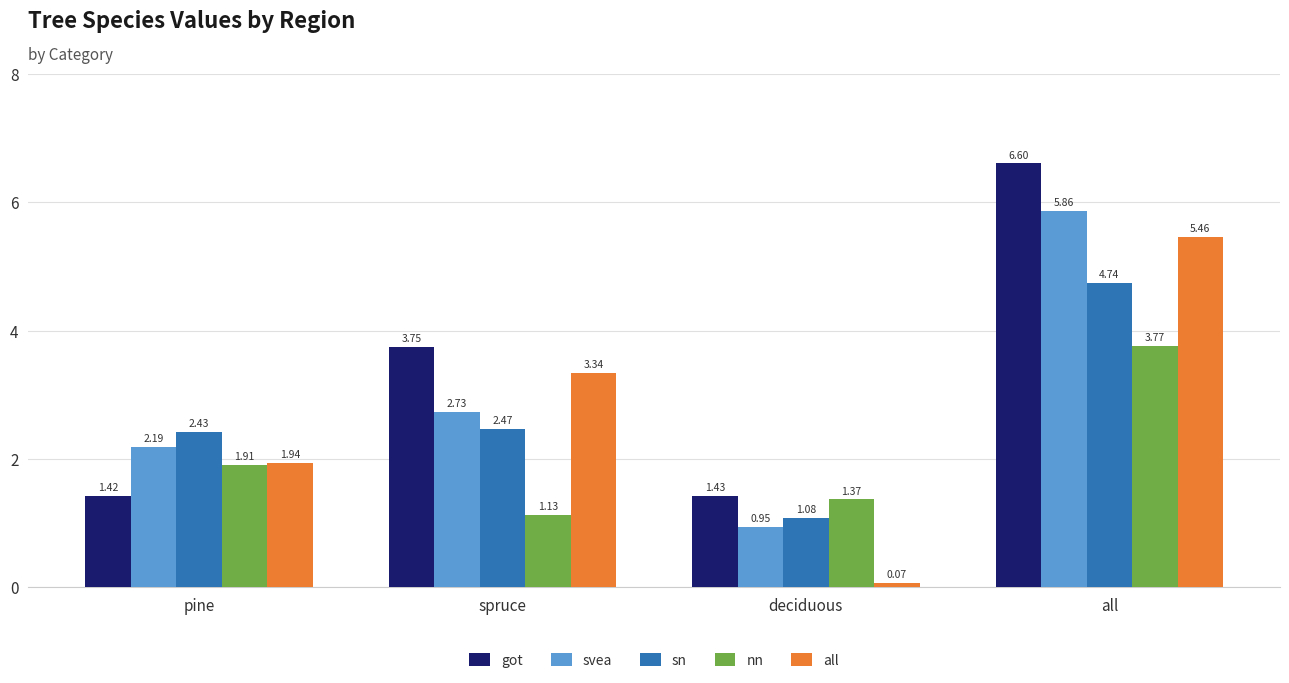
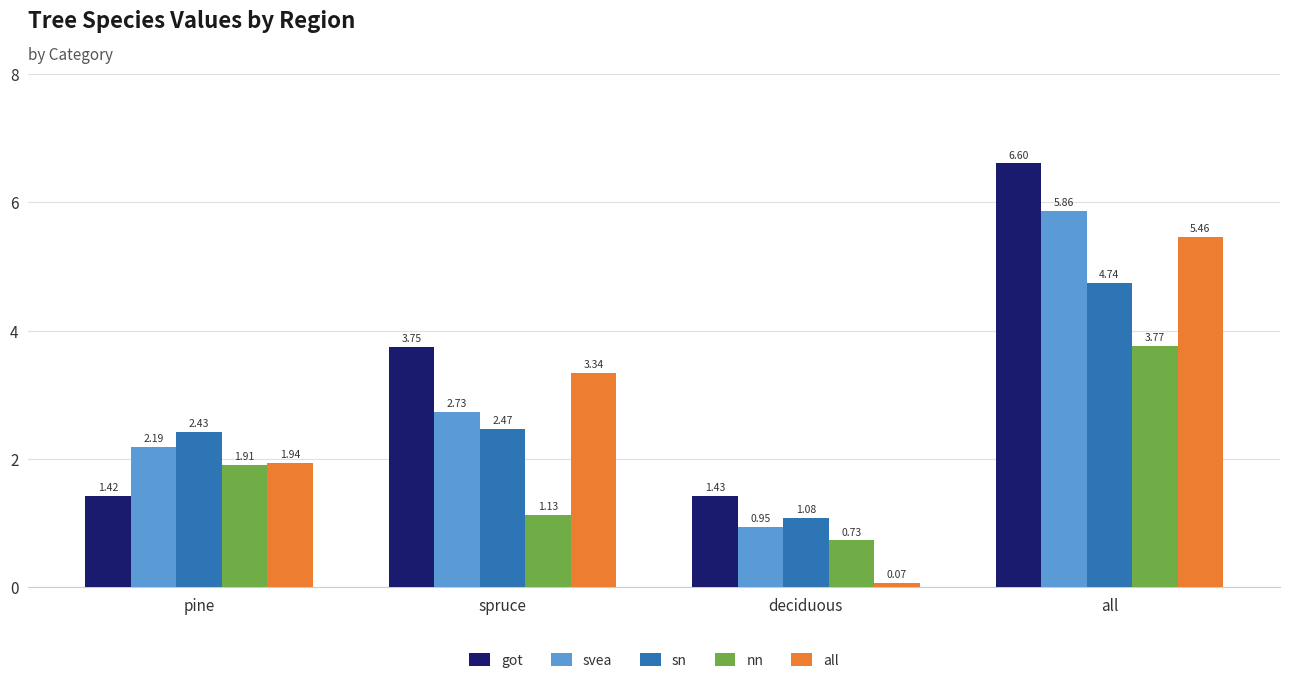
nn, deciduous: 1.37 -> 0.73
